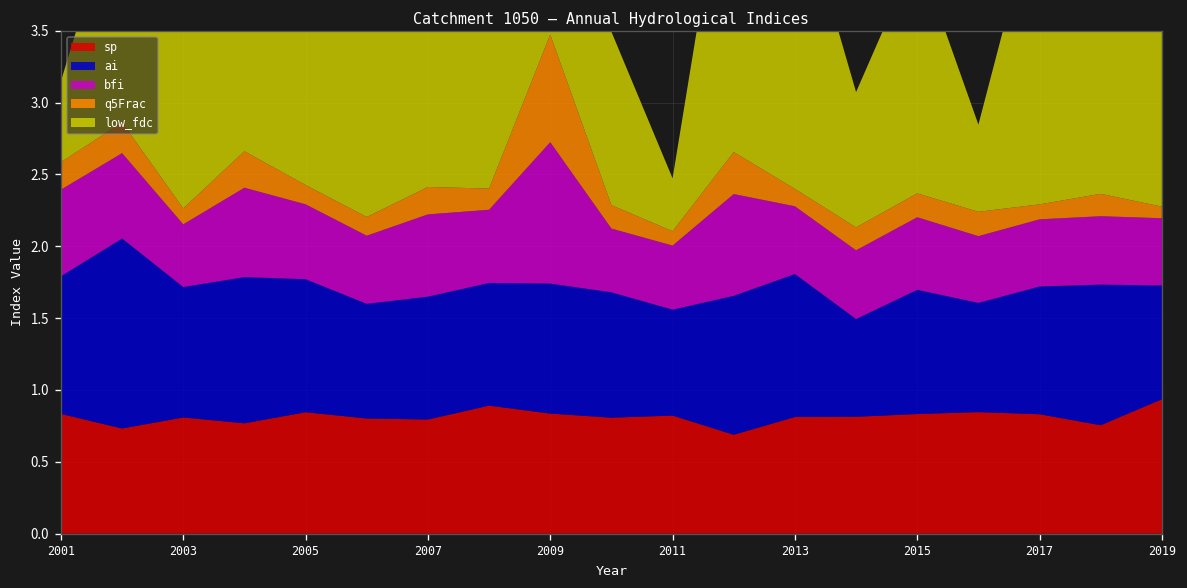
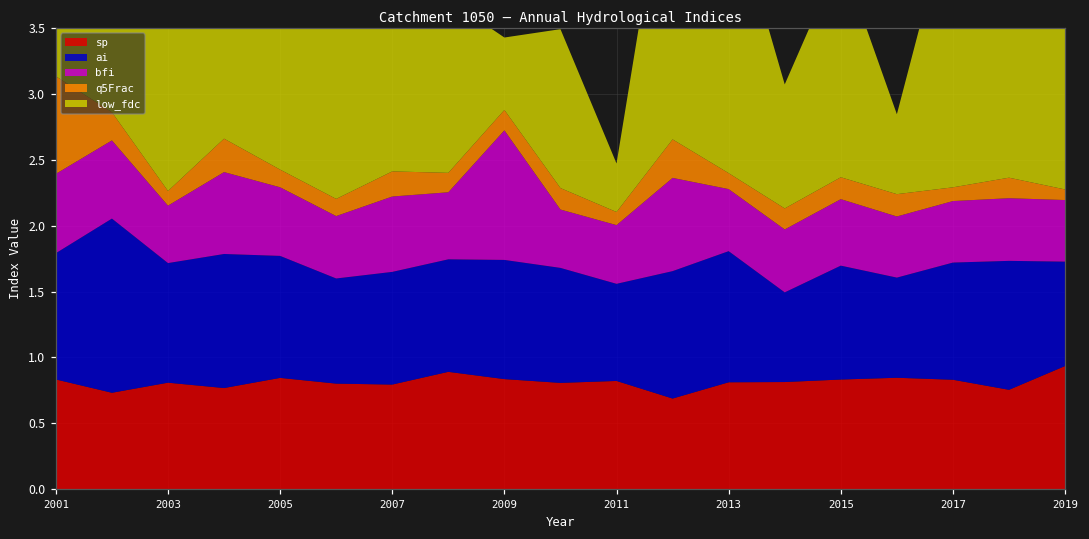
q5Frac, 2001: 0.19 -> 0.74
q5Frac, 2009: 0.75 -> 0.15
